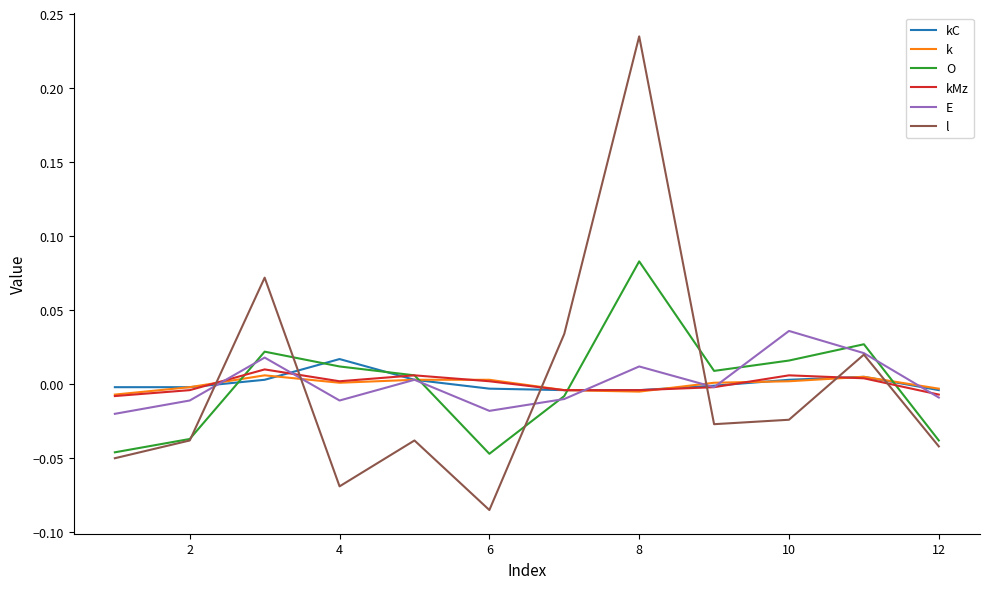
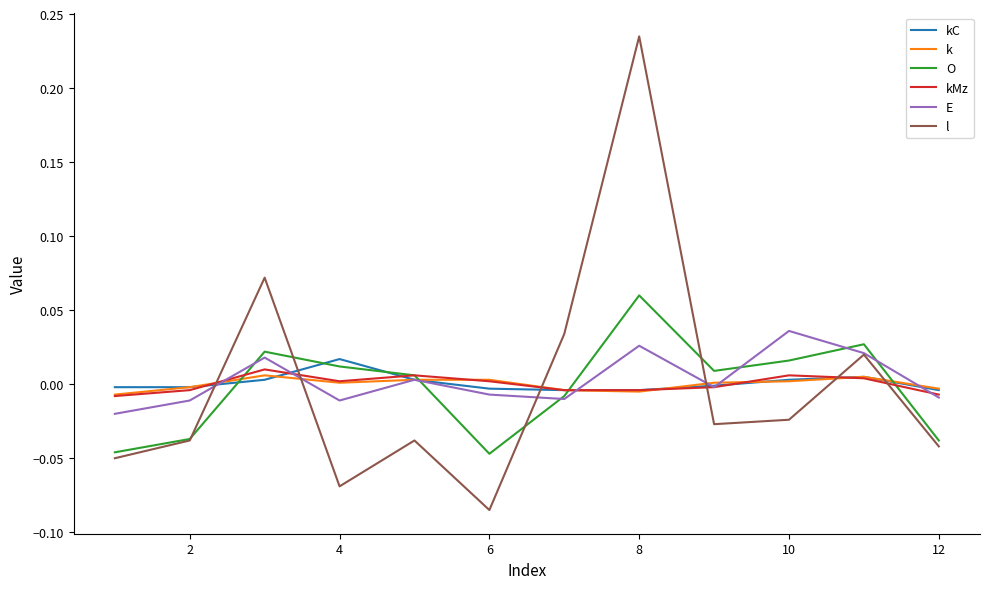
E, 6: -0.018 -> -0.007
O, 8: 0.083 -> 0.060
E, 8: 0.012 -> 0.026
